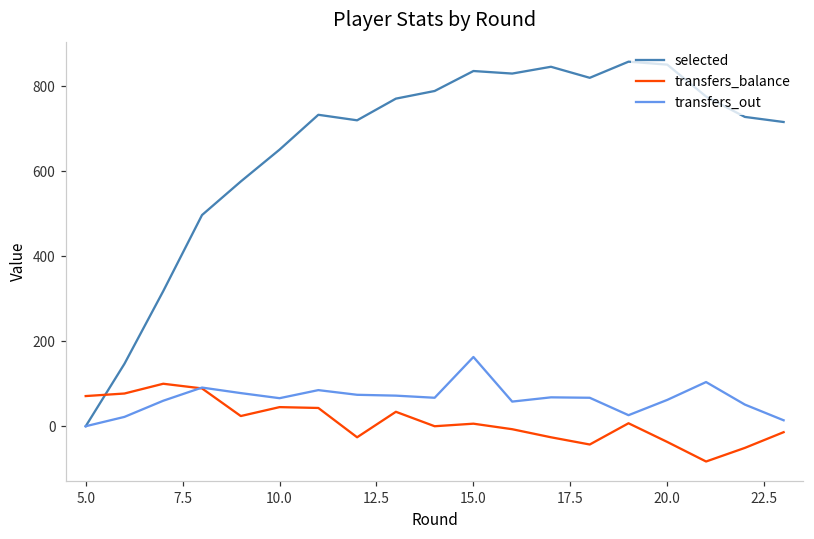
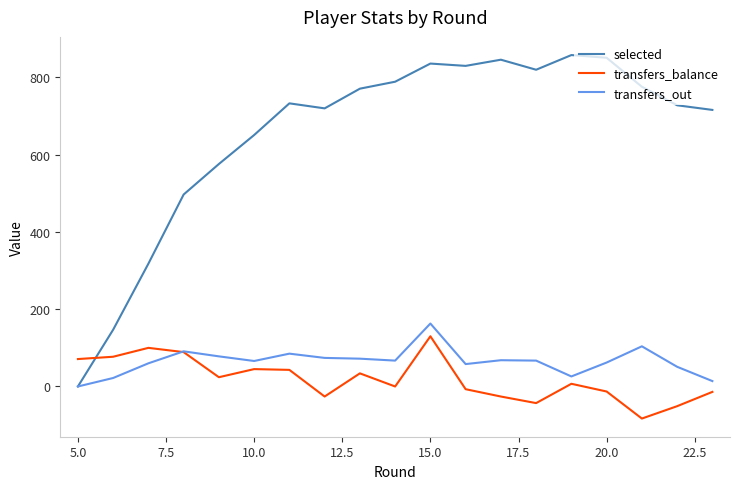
transfers_balance, 15.0: 10 -> 130
transfers_balance, 20.0: -40 -> -10
